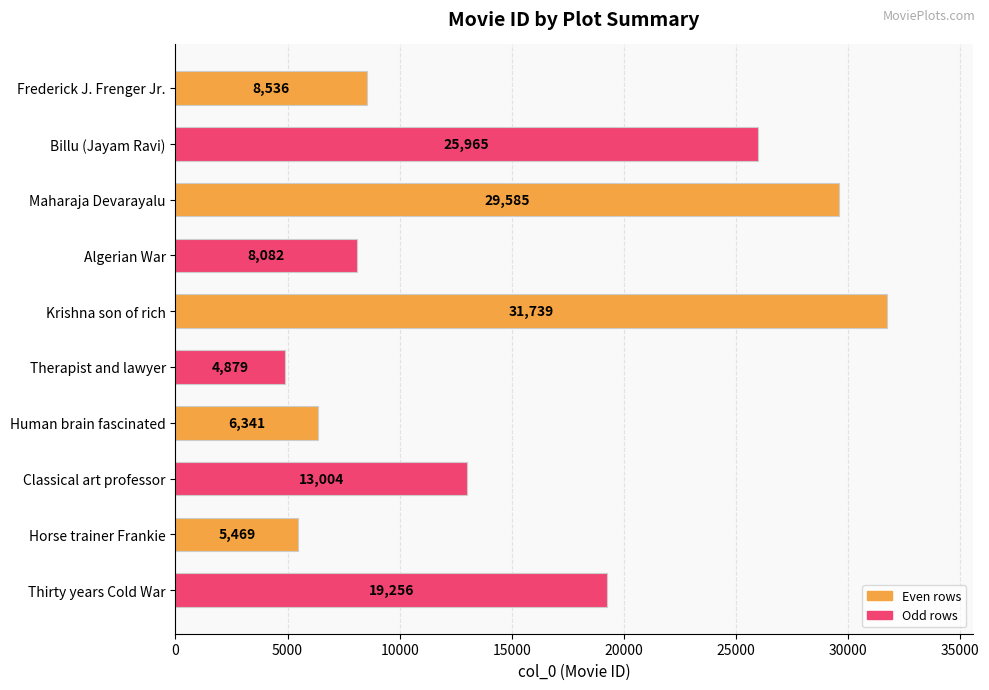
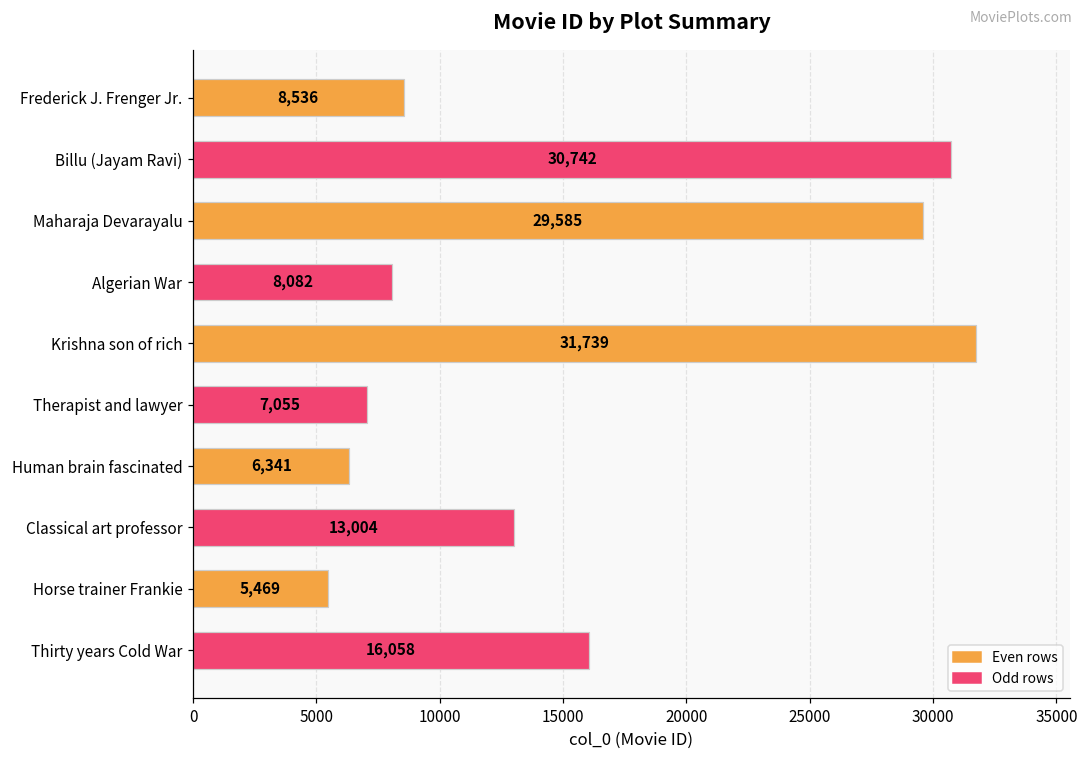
Billu (Jayam Ravi): 25,965 -> 30,742
Therapist and lawyer: 4,879 -> 7,055
Thirty years Cold War: 19,256 -> 16,058
